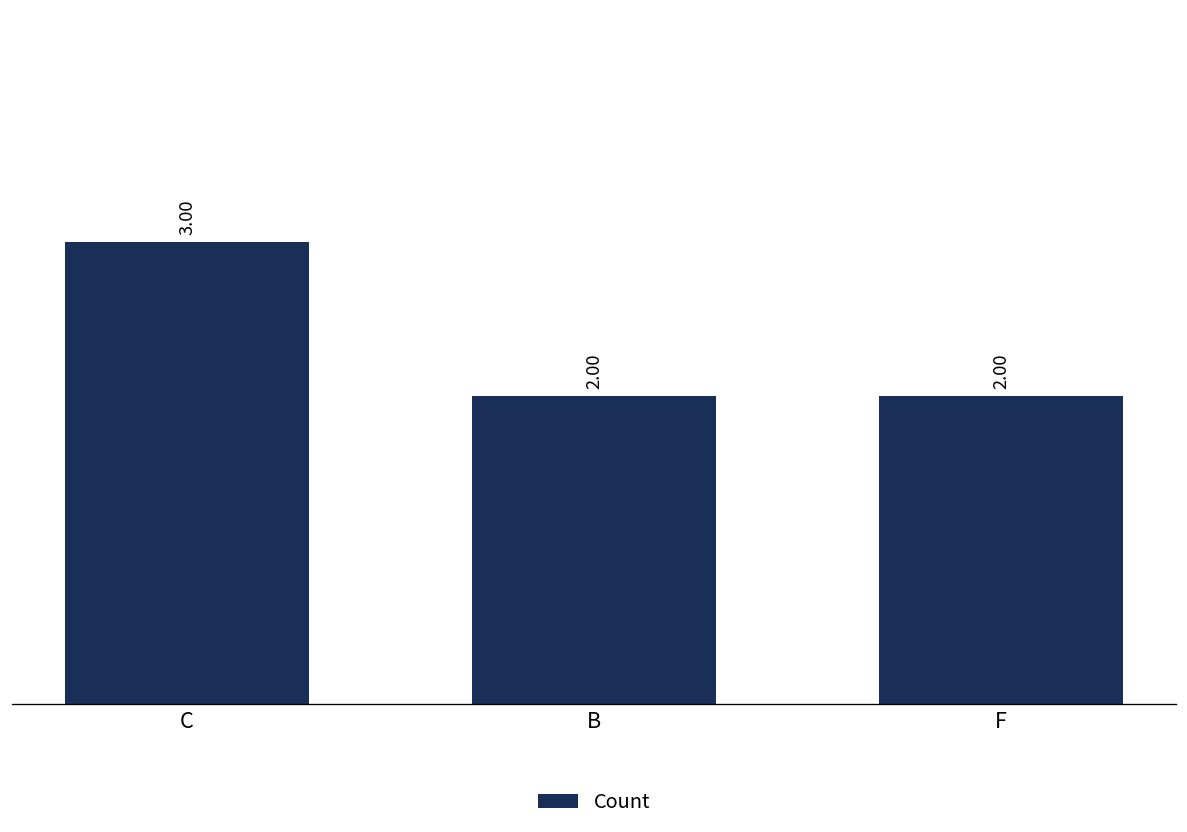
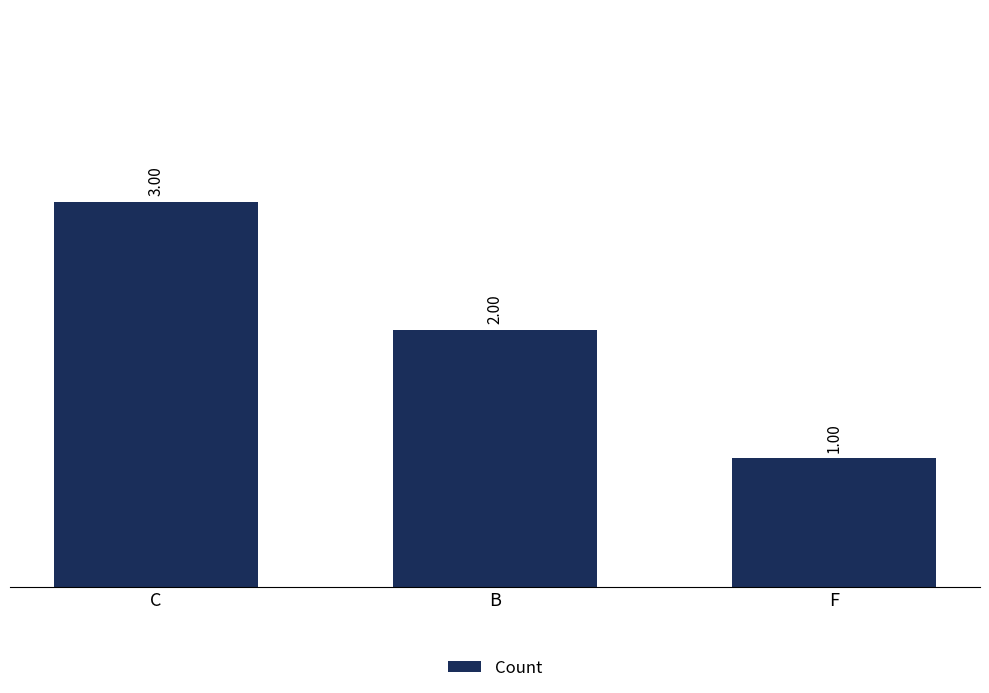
F: 2.00 -> 1.00
